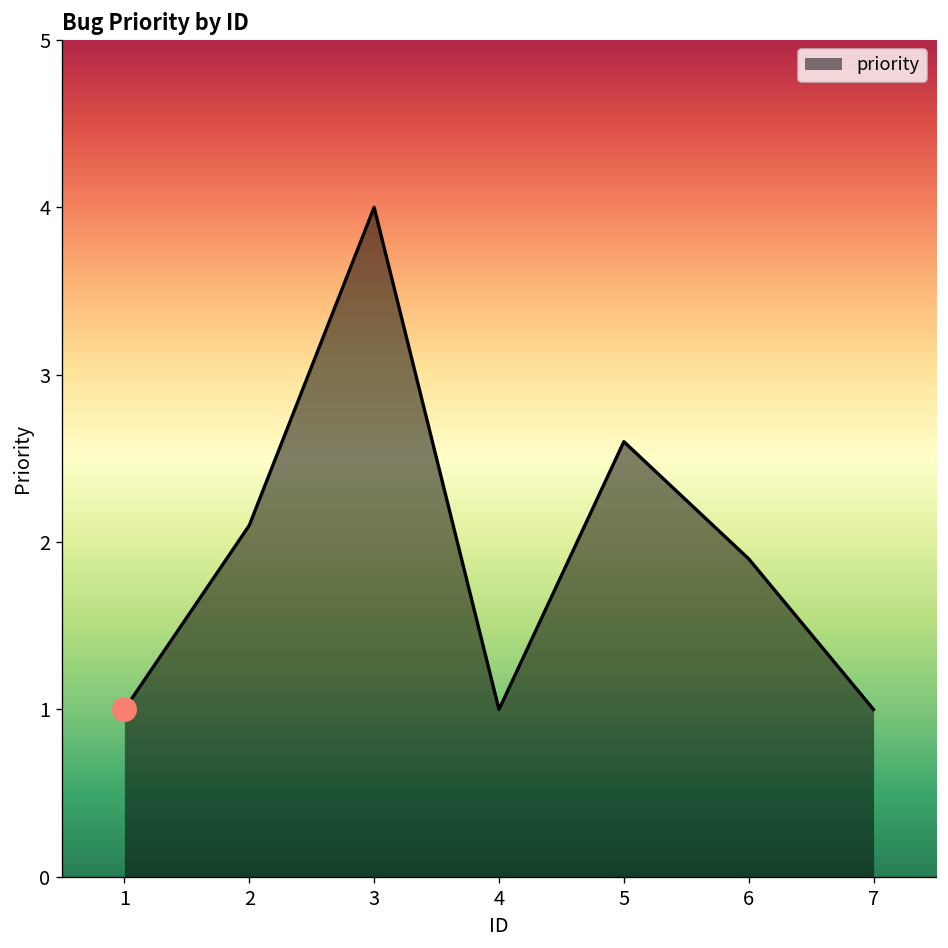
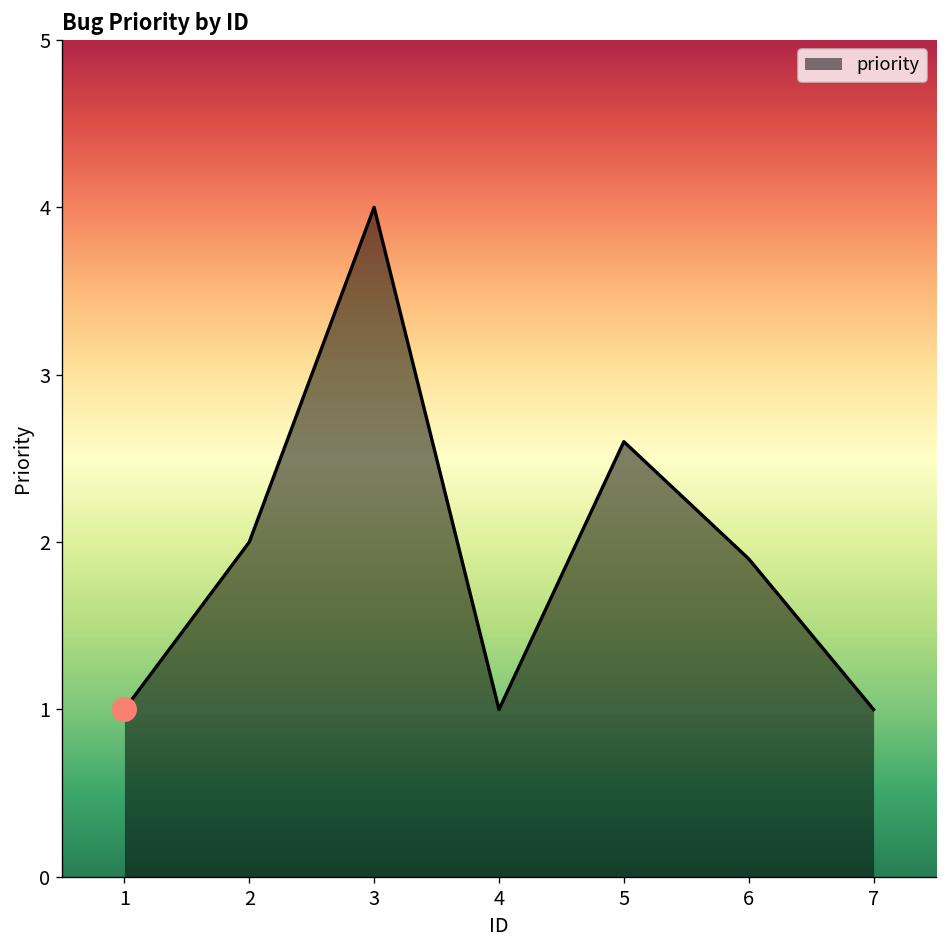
priority, 2: 2.1 -> 2.0
